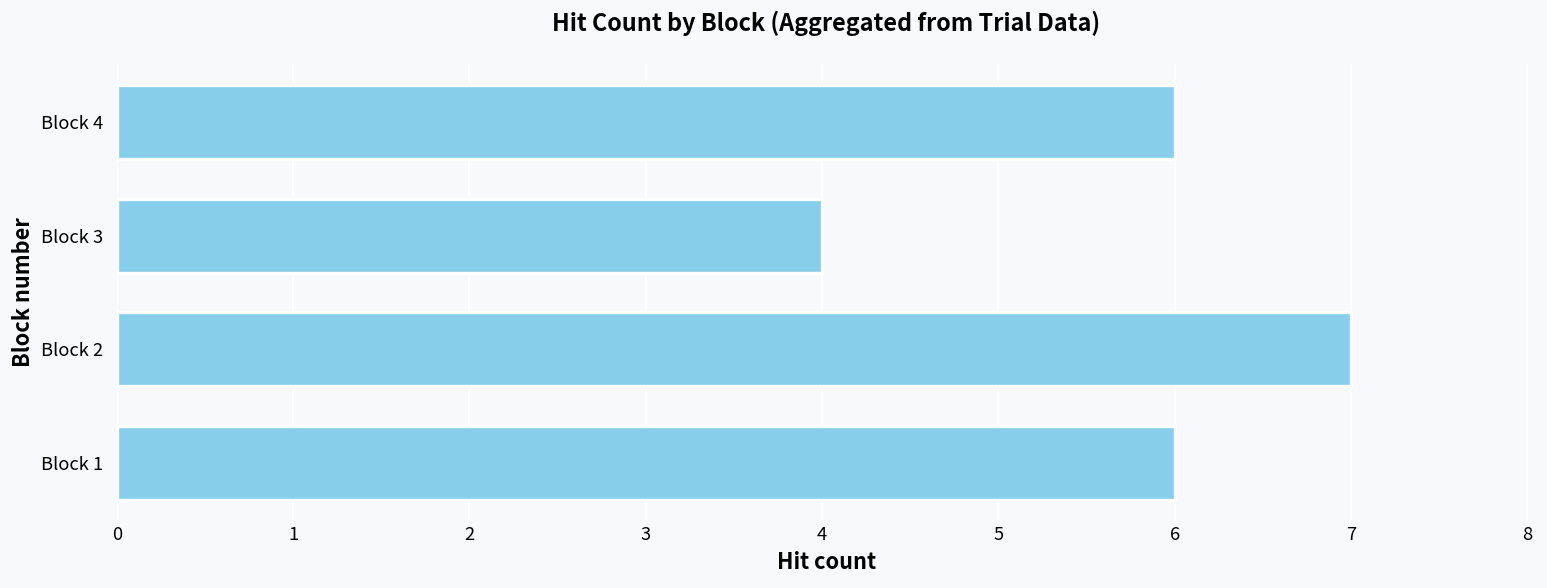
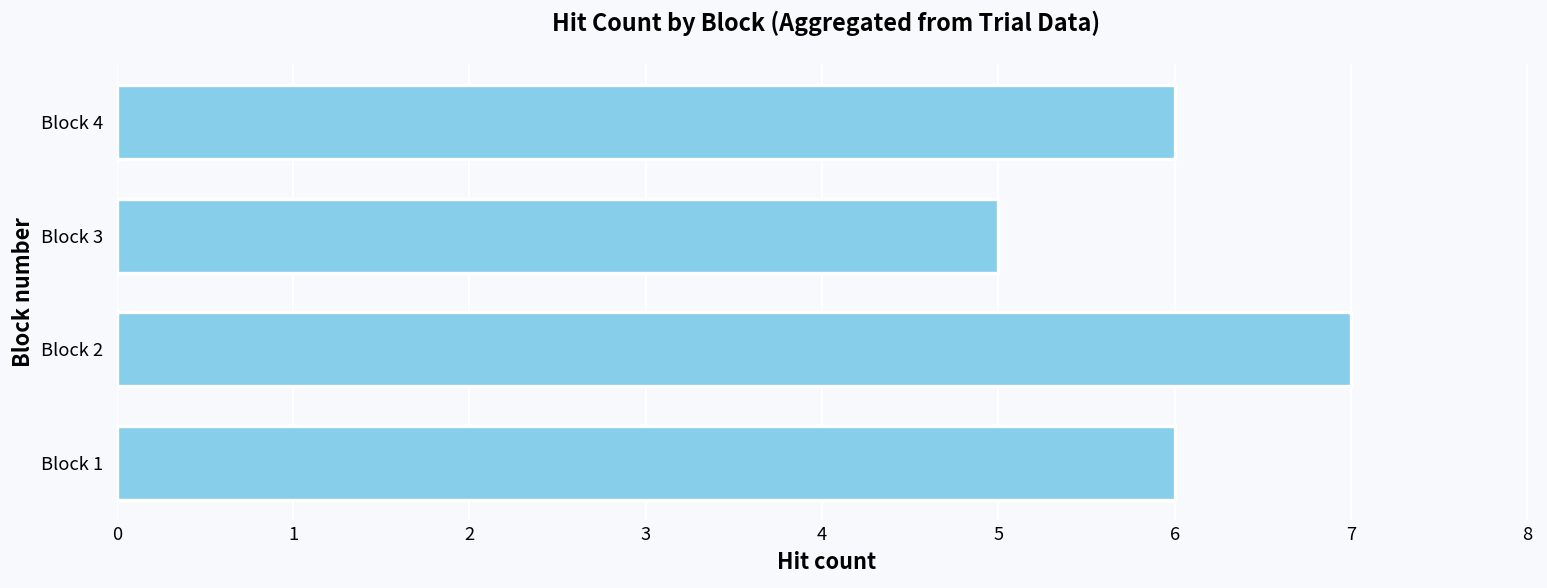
Block 3: 4 -> 5
